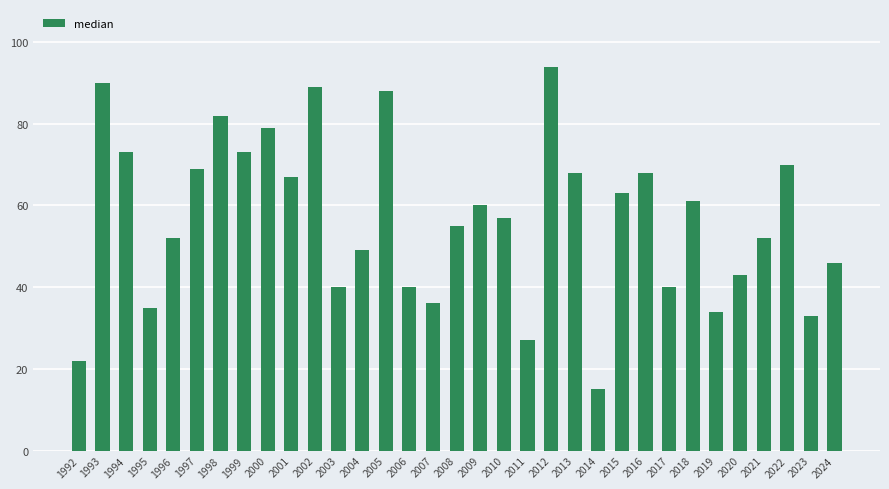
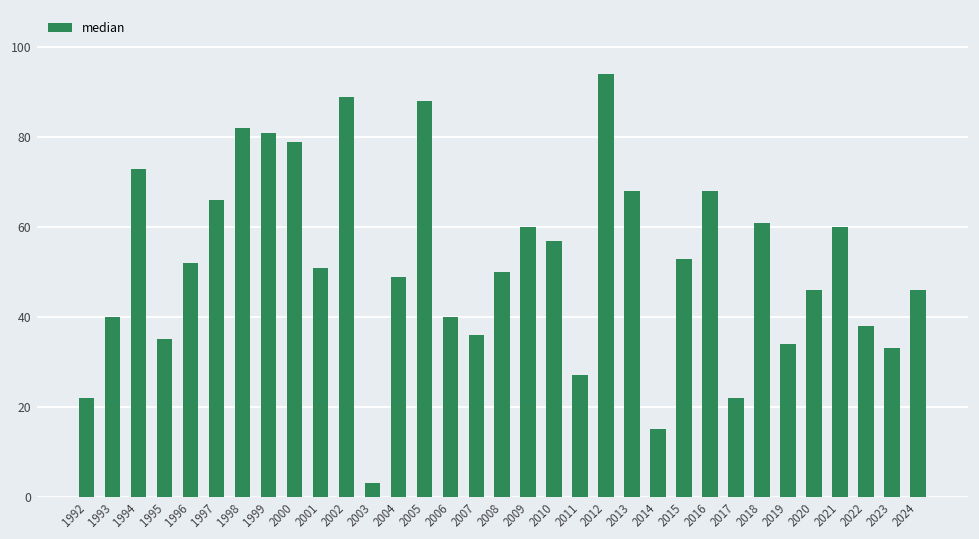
1993: 90 -> 40
1997: 69 -> 66
1999: 73 -> 81
2001: 67 -> 51
2003: 40 -> 3
2008: 55 -> 50
2015: 63 -> 53
2017: 40 -> 22
2020: 43 -> 46
2021: 52 -> 60
2022: 70 -> 38
